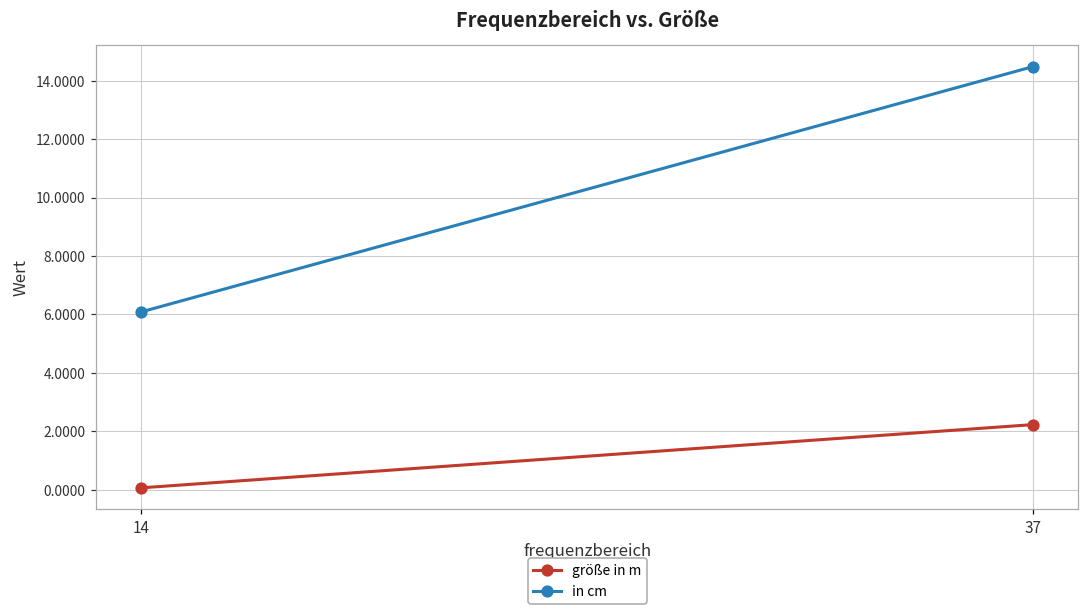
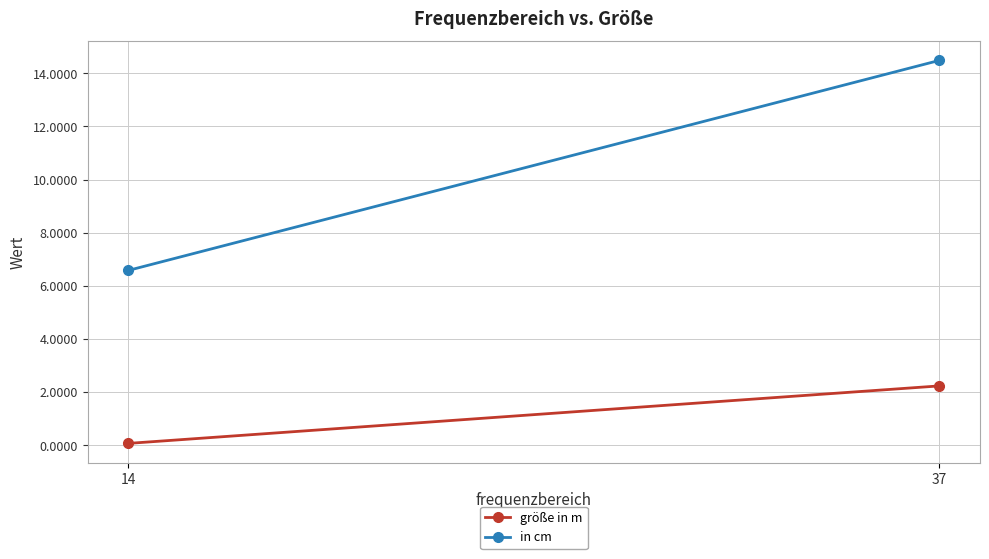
in cm, 14: 6.1 -> 6.6
